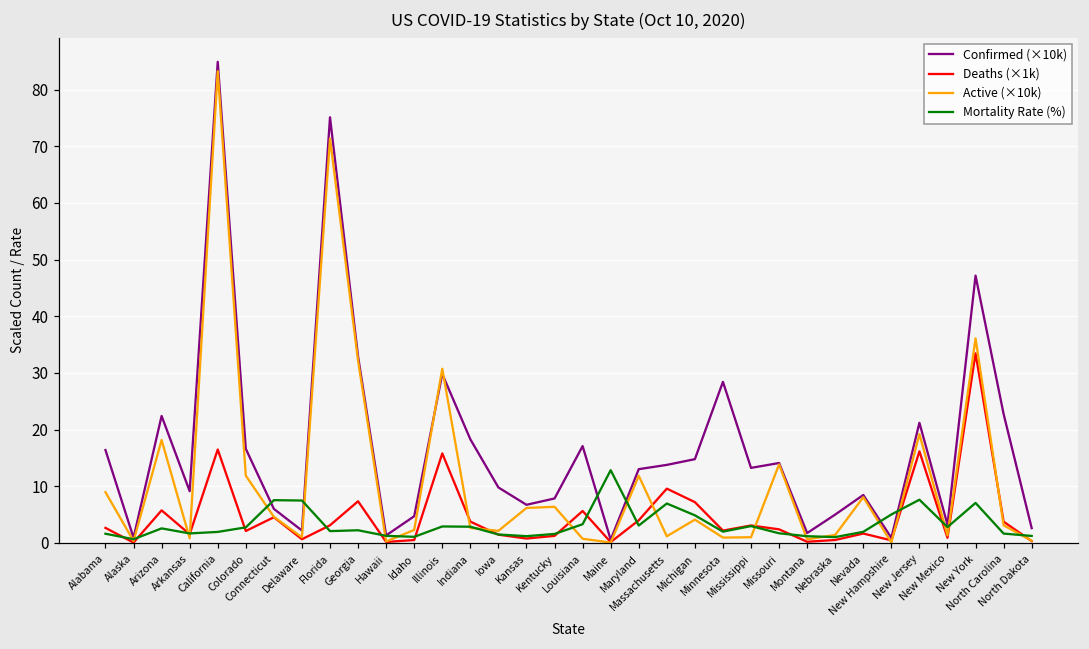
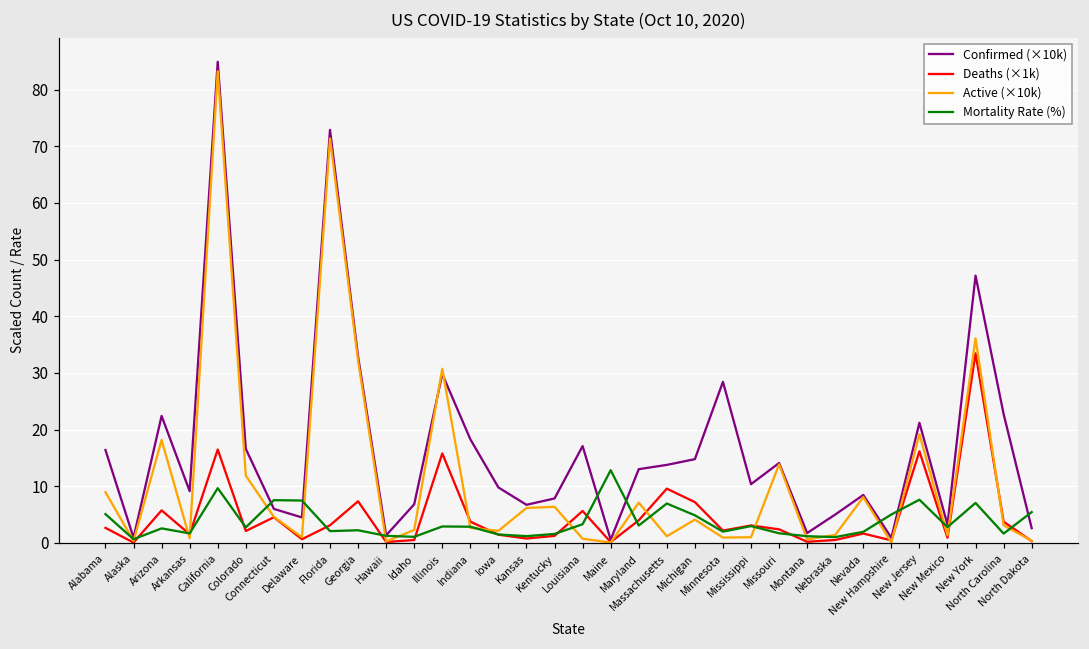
Mortality Rate (%), Alabama: 2 -> 5
Mortality Rate (%), California: 2 -> 10
Confirmed (×10k), Delaware: 2 -> 4
Confirmed (×10k), Florida: 75 -> 73
Confirmed (×10k), Idaho: 5 -> 7
Active (×10k), Maryland: 12 -> 7
Confirmed (×10k), Mississippi: 13 -> 10
Mortality Rate (%), North Dakota: 1 -> 5
